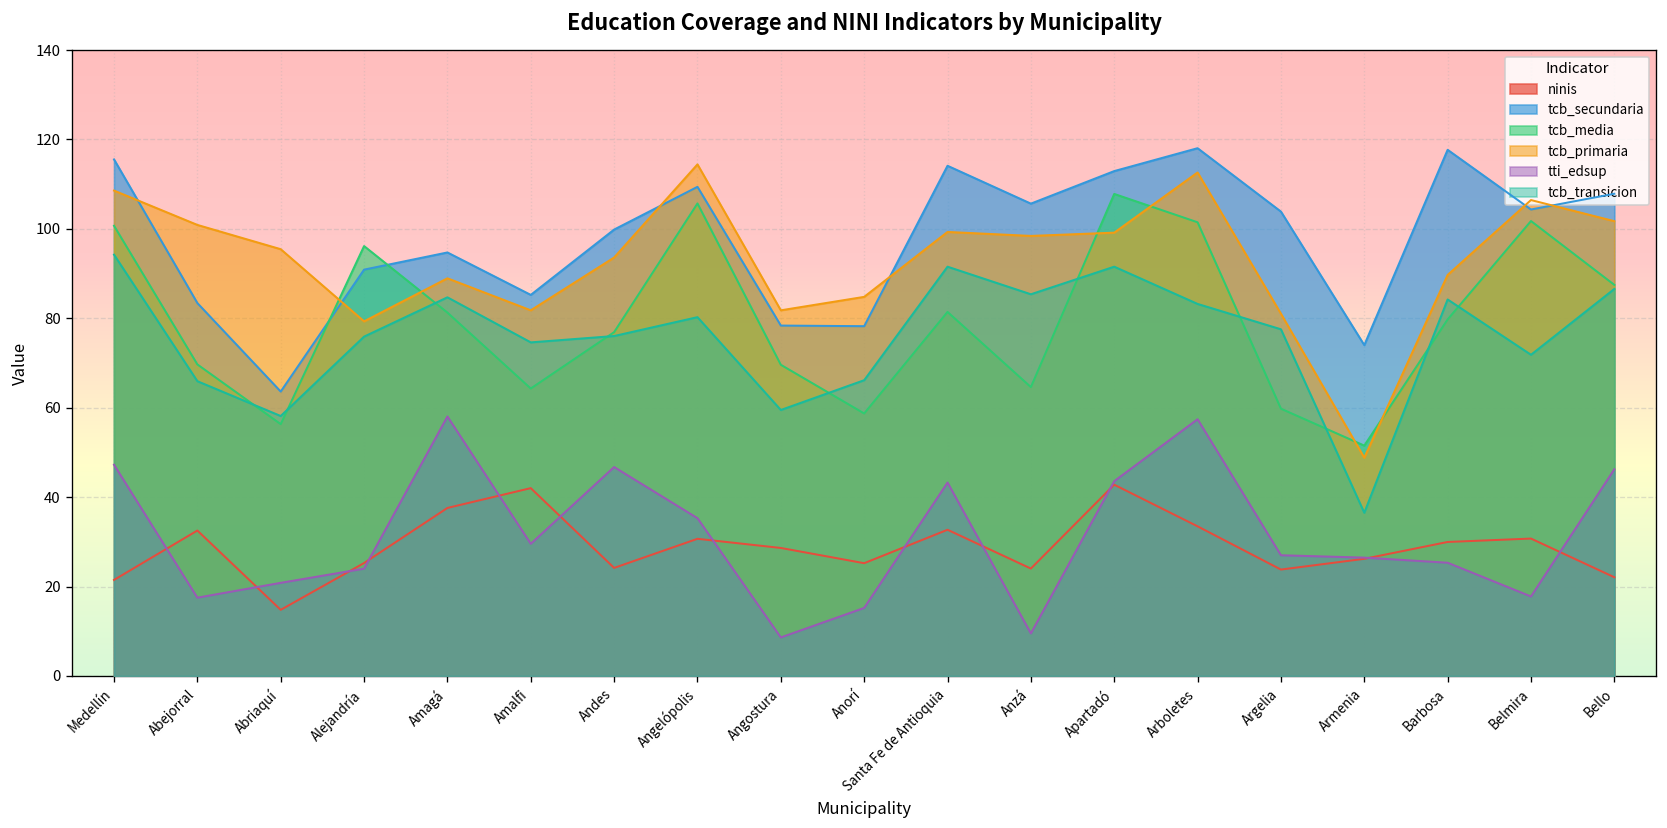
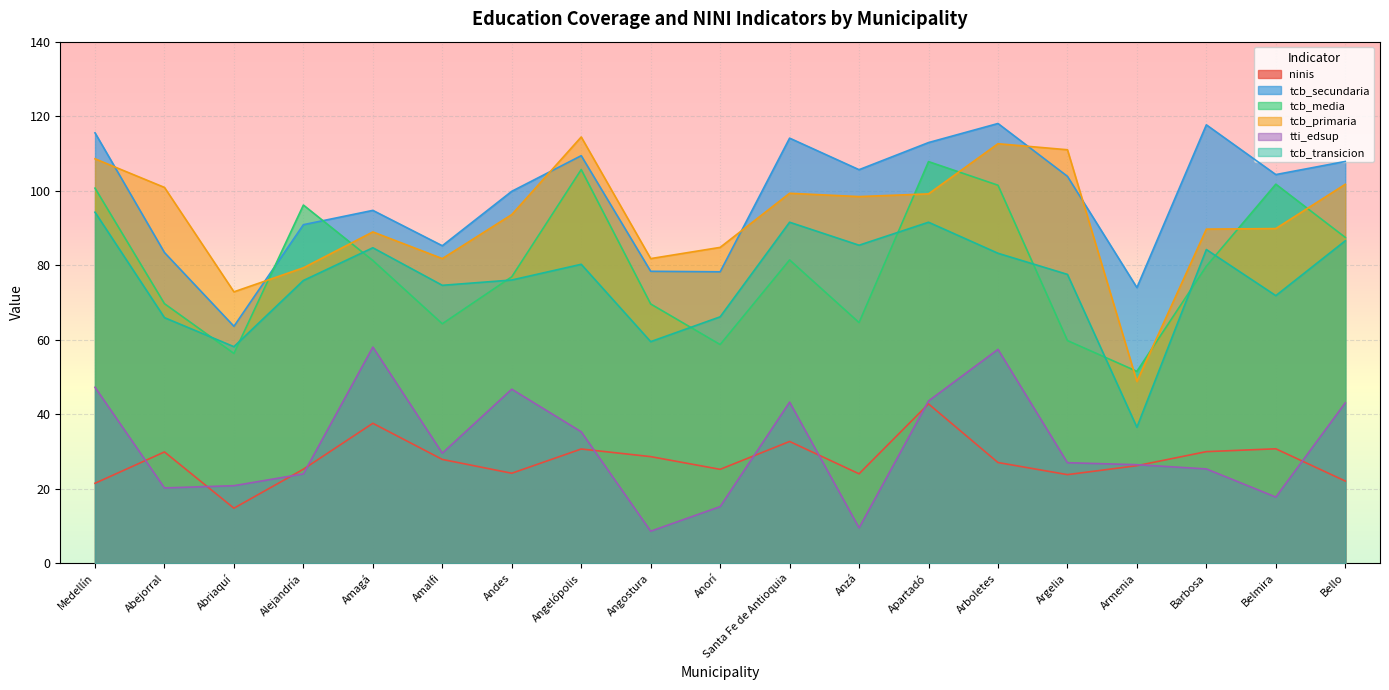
ninis, Abejorral: 33 -> 30
tti_edsup, Abejorral: 18 -> 20
tcb_primaria, Abriaquí: 95 -> 73
ninis, Amalfi: 42 -> 28
ninis, Arboletes: 33 -> 27
tcb_primaria, Argelia: 81 -> 111
tcb_primaria, Belmira: 106 -> 90
tti_edsup, Bello: 46 -> 43
